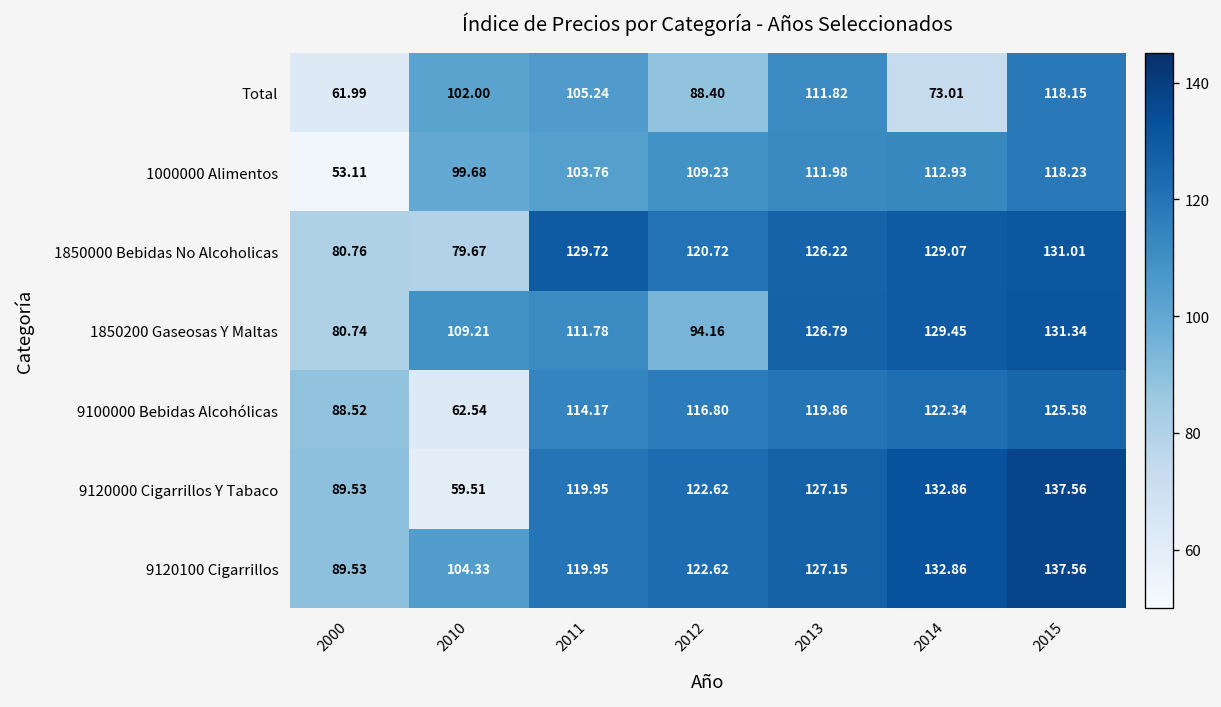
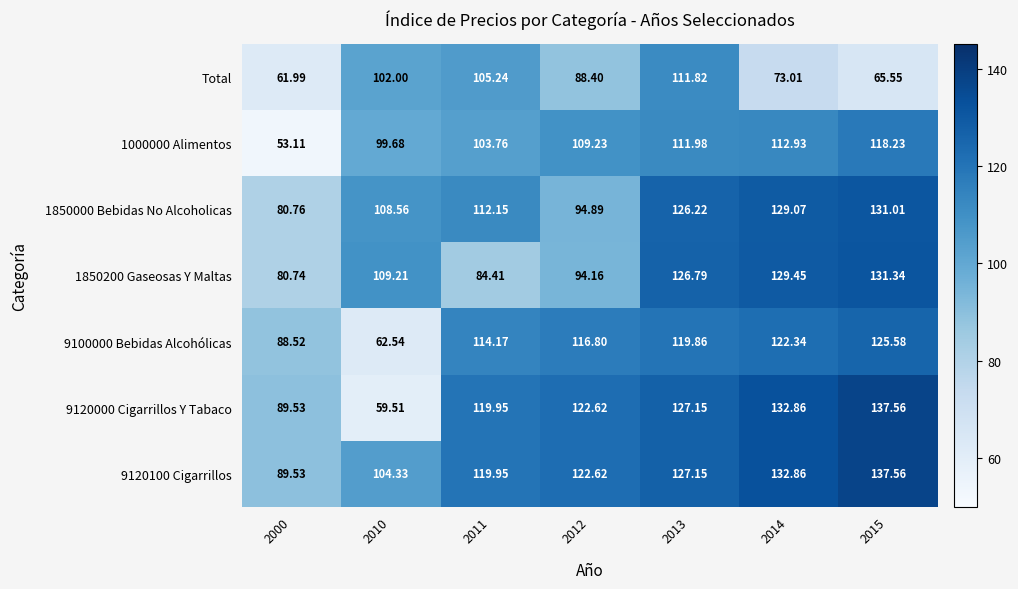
Total, 2015: 118.15 -> 65.55
1850000 Bebidas No Alcoholicas, 2010: 79.67 -> 108.56
1850000 Bebidas No Alcoholicas, 2011: 129.72 -> 112.15
1850000 Bebidas No Alcoholicas, 2012: 120.72 -> 94.89
1850200 Gaseosas Y Maltas, 2011: 111.78 -> 84.41
